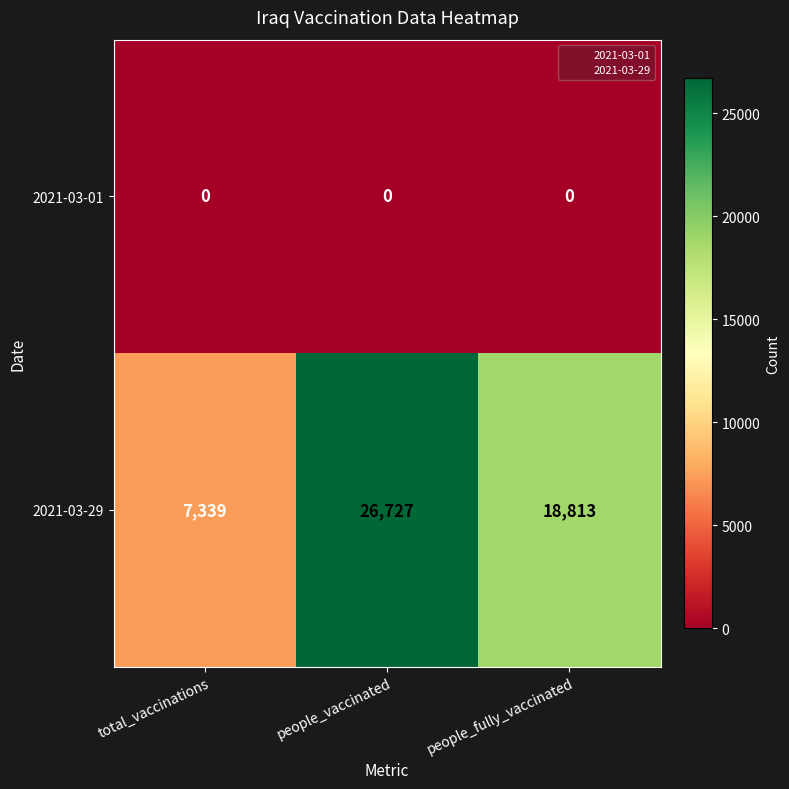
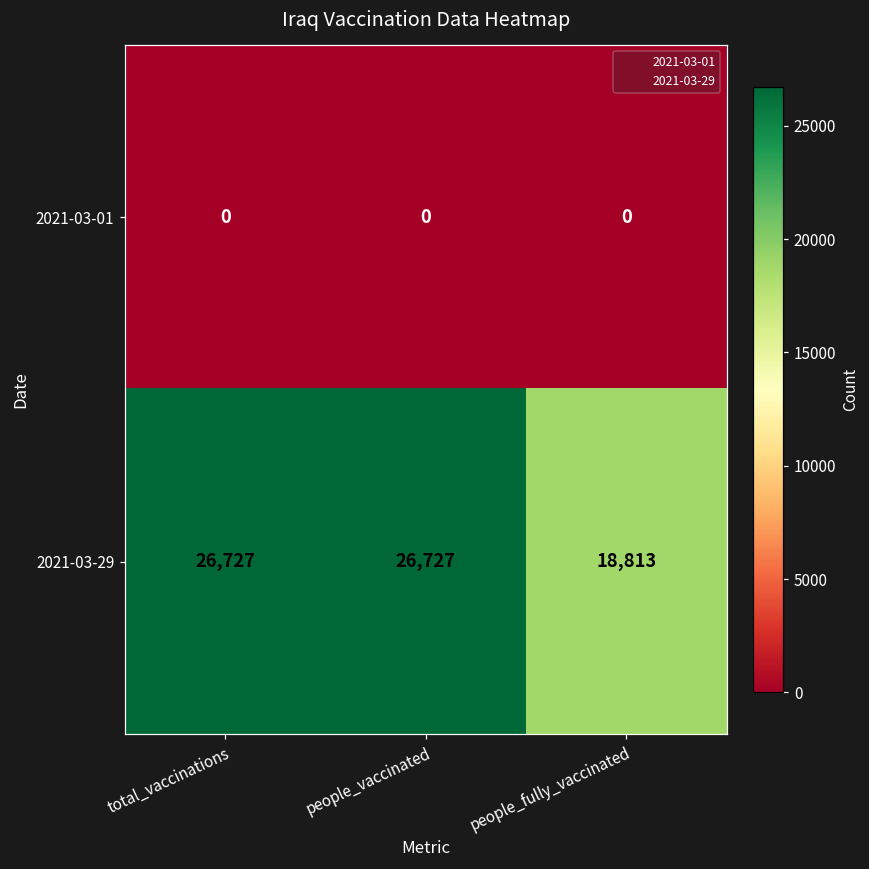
2021-03-29, total_vaccinations: 7,339 -> 26,727
